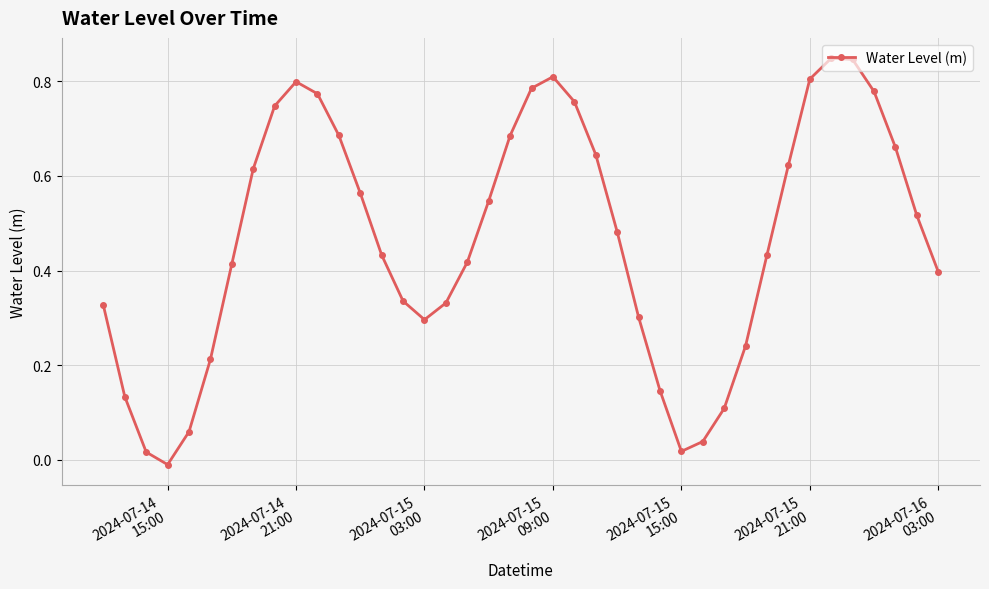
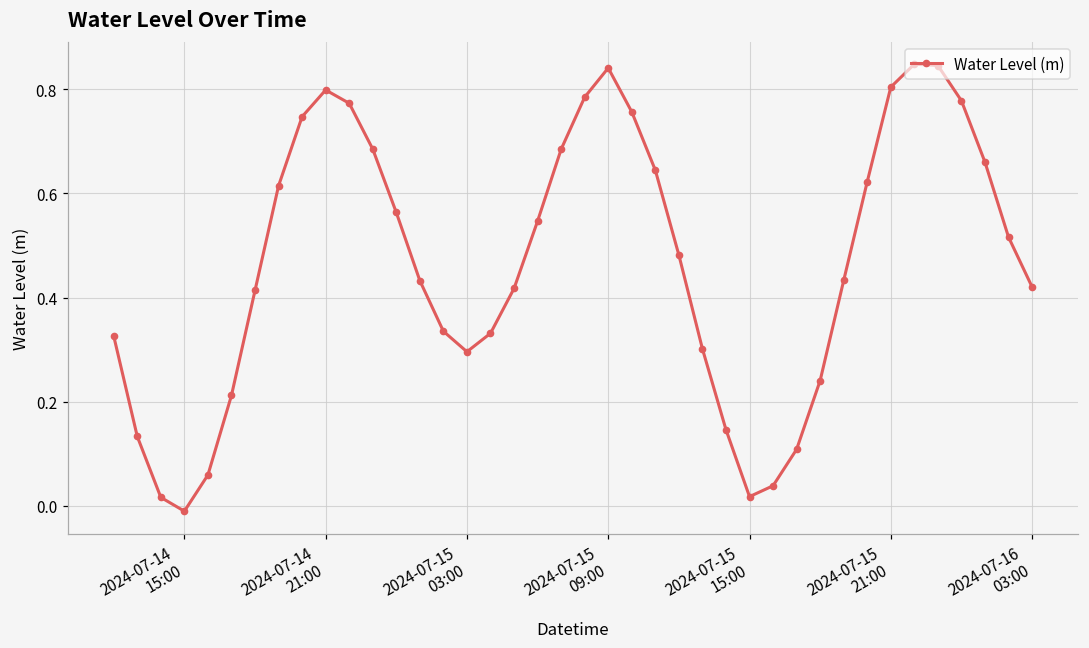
2024-07-15 09:00: 0.81 -> 0.84
2024-07-16 03:00: 0.40 -> 0.42
